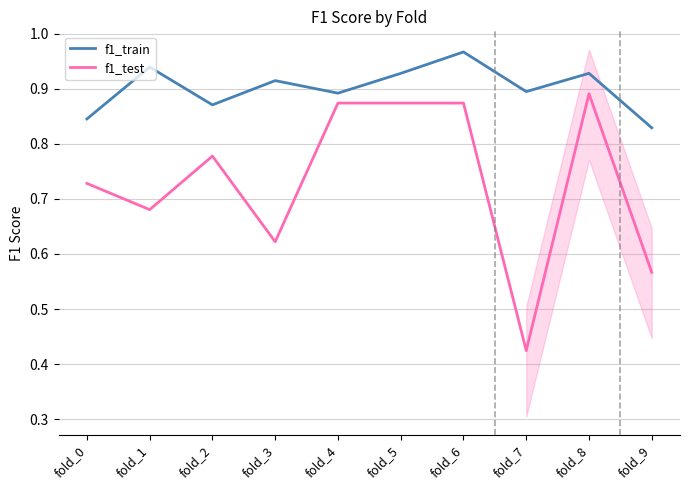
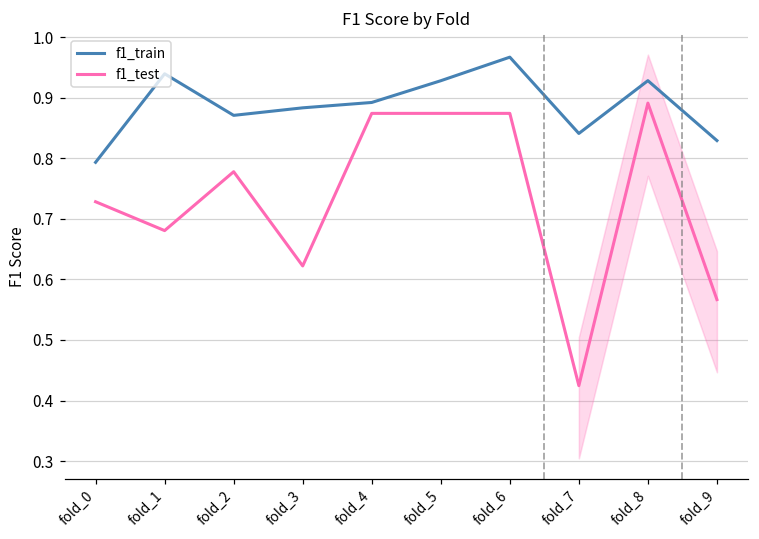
f1_train, fold_0: 0.85 -> 0.79
f1_train, fold_3: 0.91 -> 0.88
f1_train, fold_7: 0.89 -> 0.84
